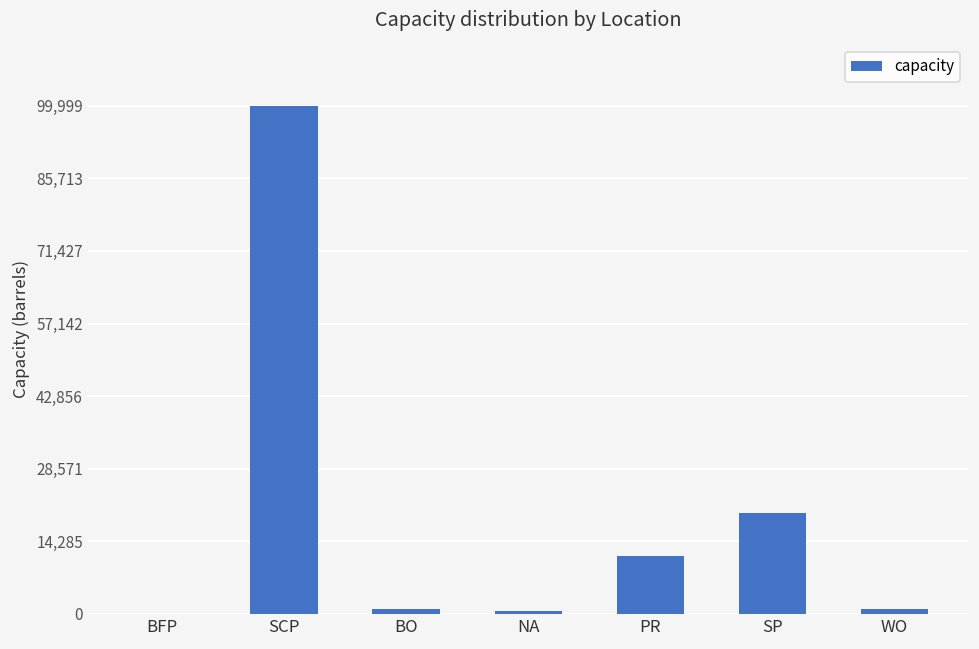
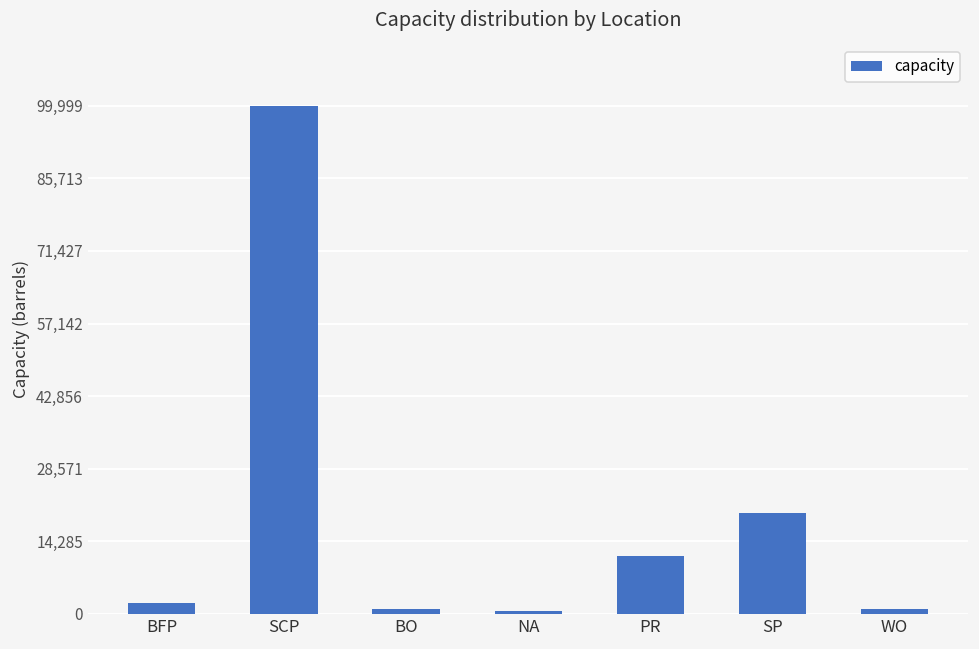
BFP: 0 -> 2,000
